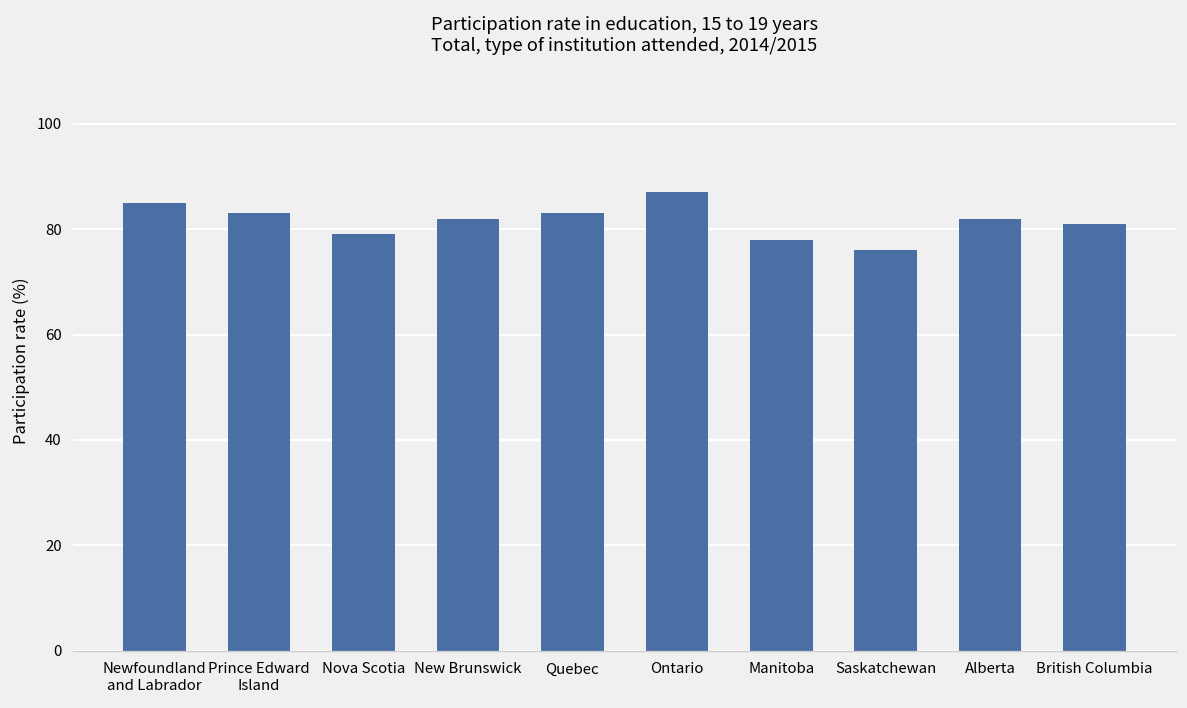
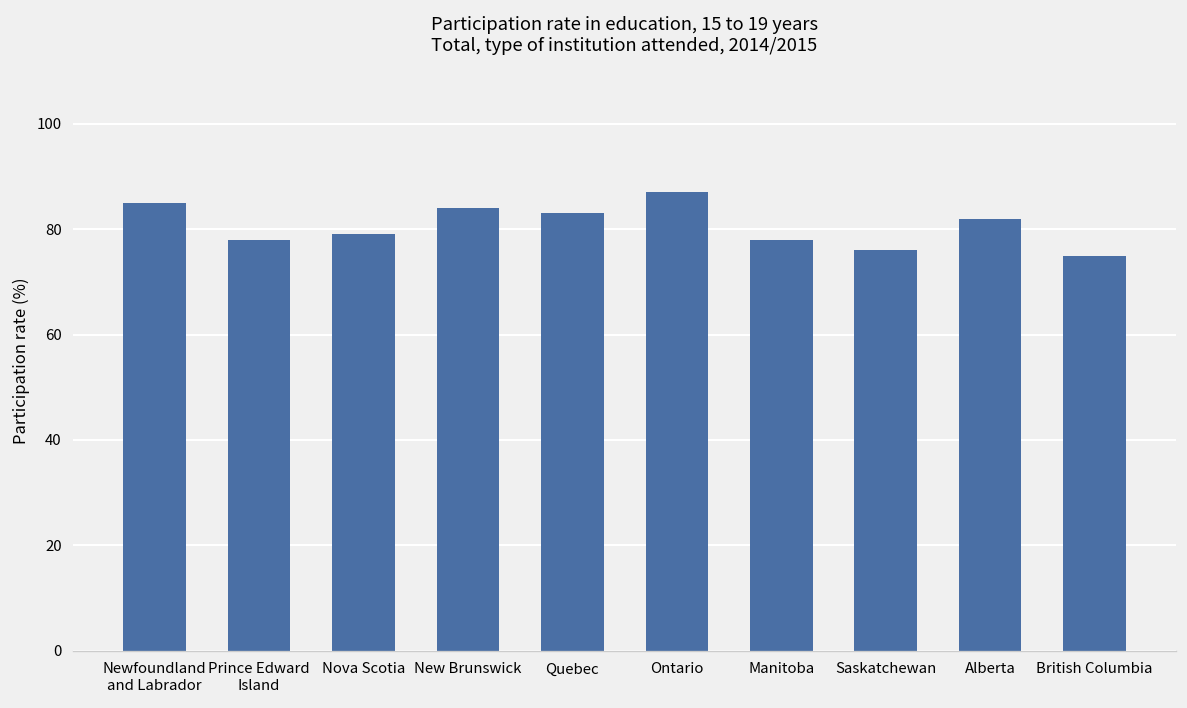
Prince Edward Island: 83 -> 78
New Brunswick: 82 -> 84
British Columbia: 81 -> 75
